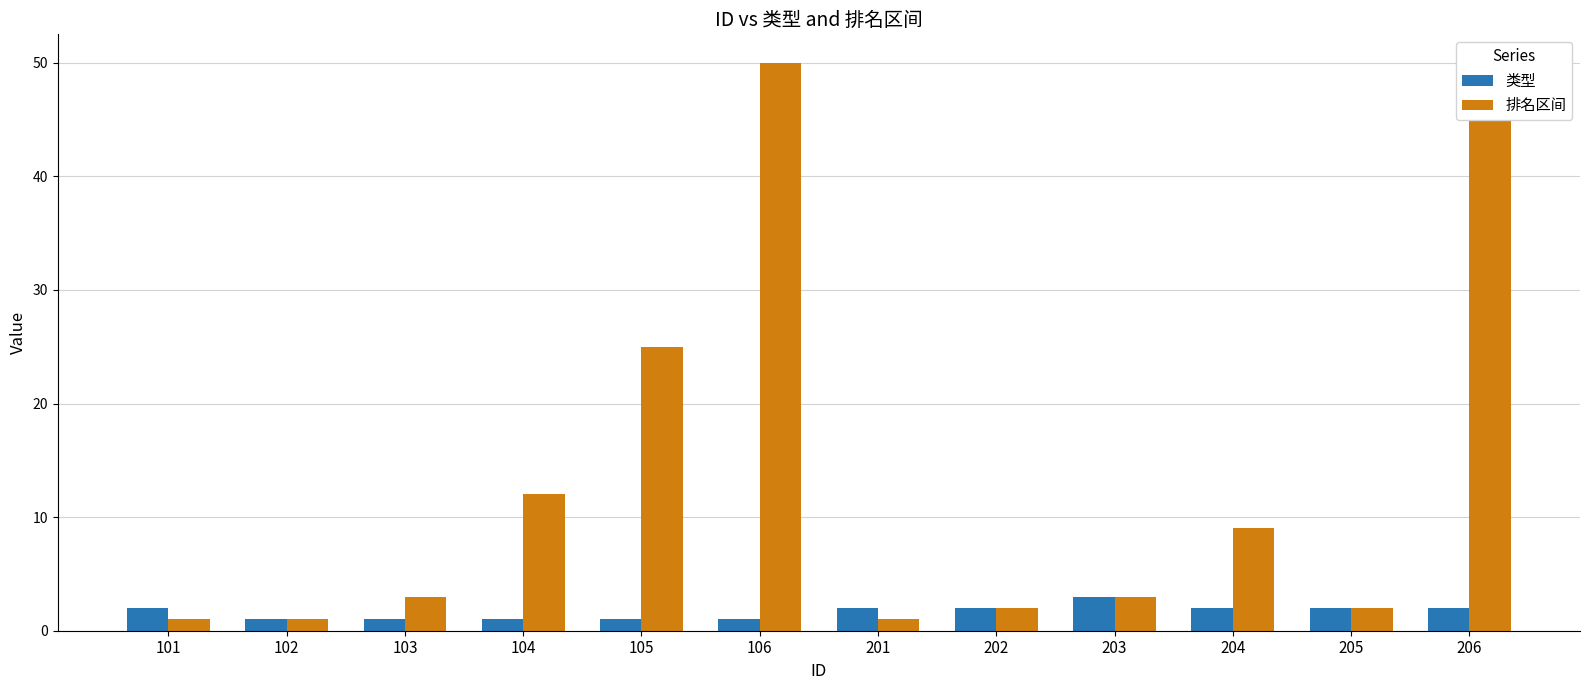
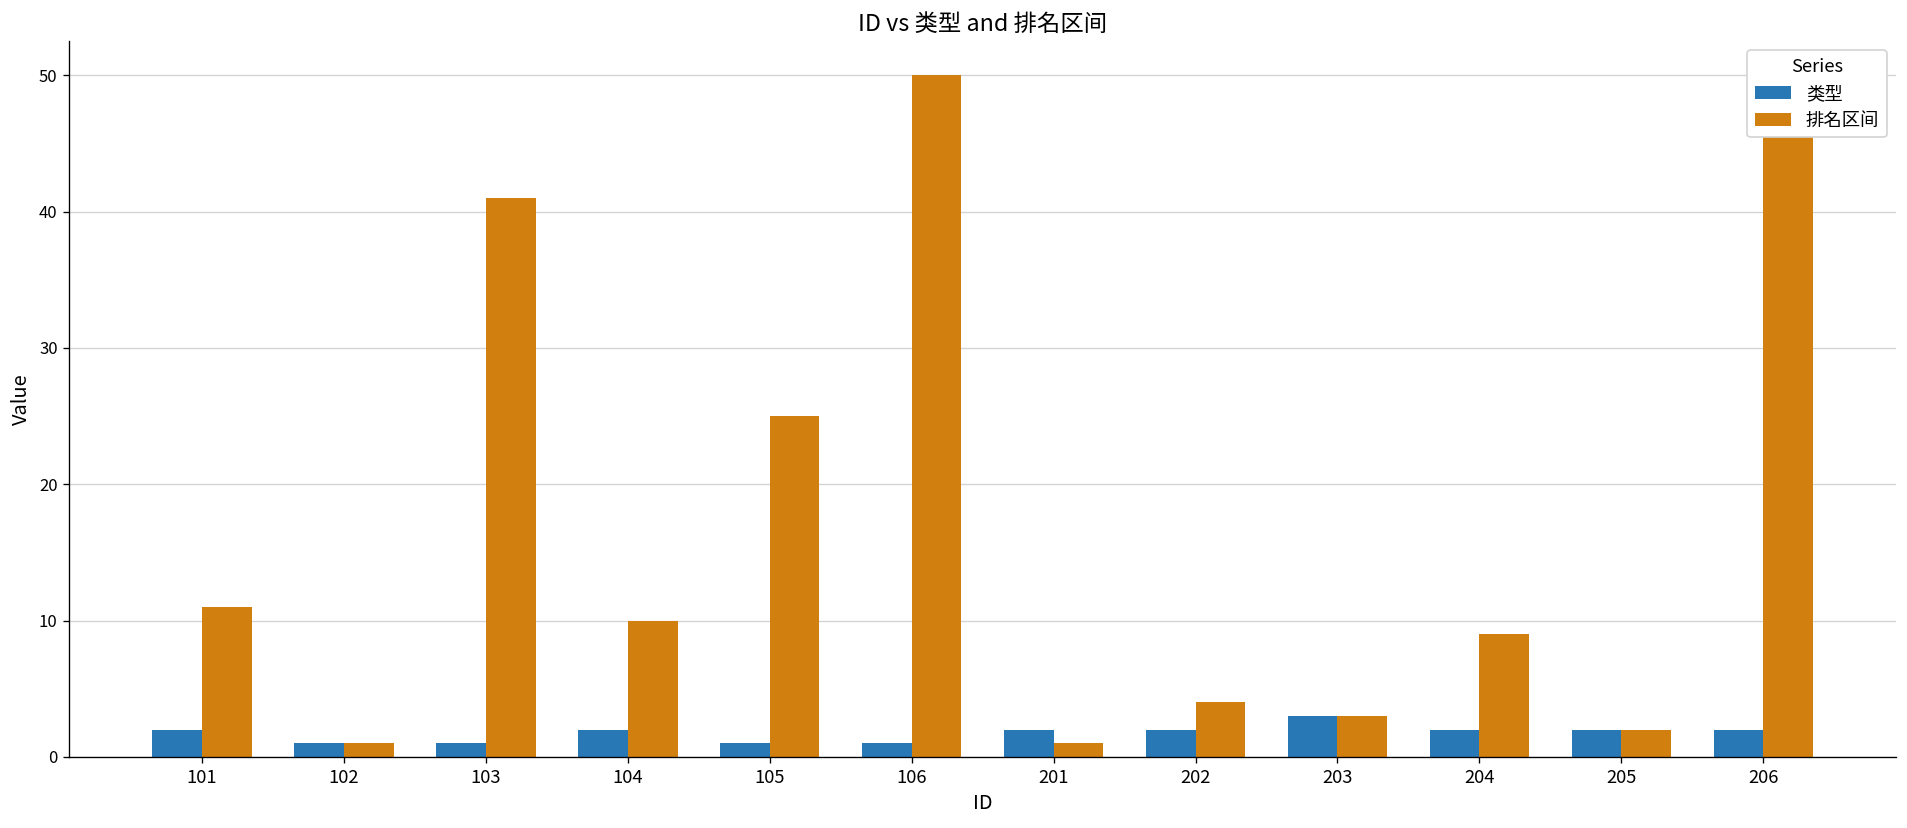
排名区间, 101: 1 -> 11
排名区间, 103: 3 -> 41
类型, 104: 1 -> 2
排名区间, 104: 12 -> 10
排名区间, 202: 2 -> 4
